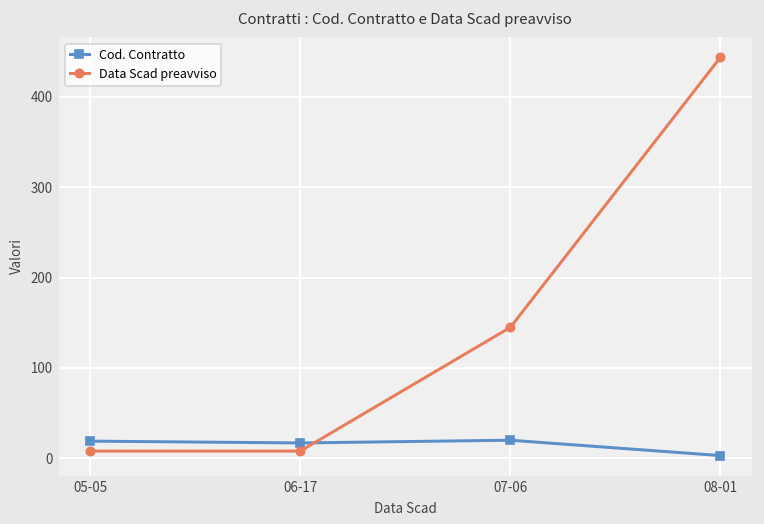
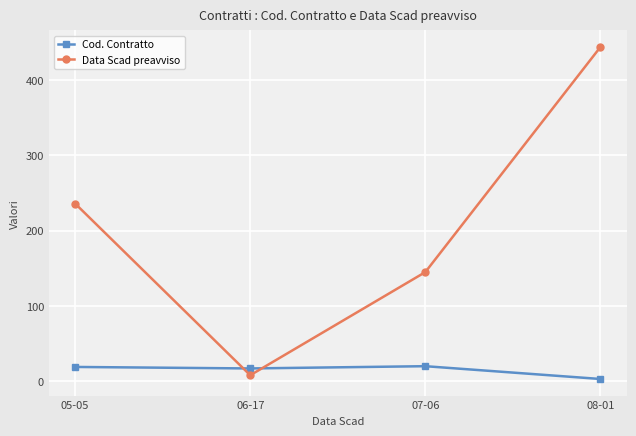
Data Scad preavviso, 05-05: 10 -> 240
